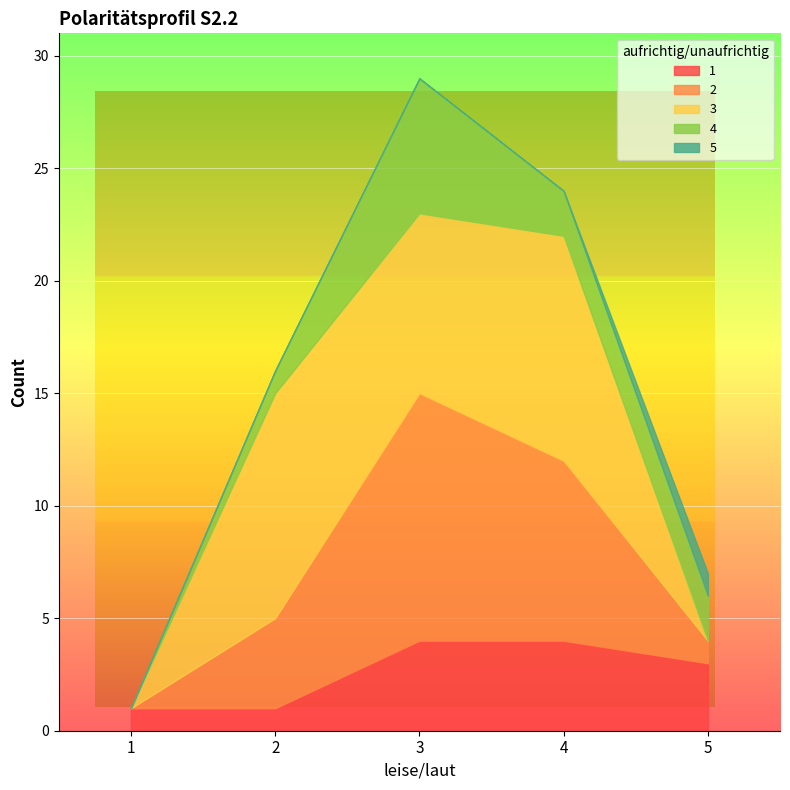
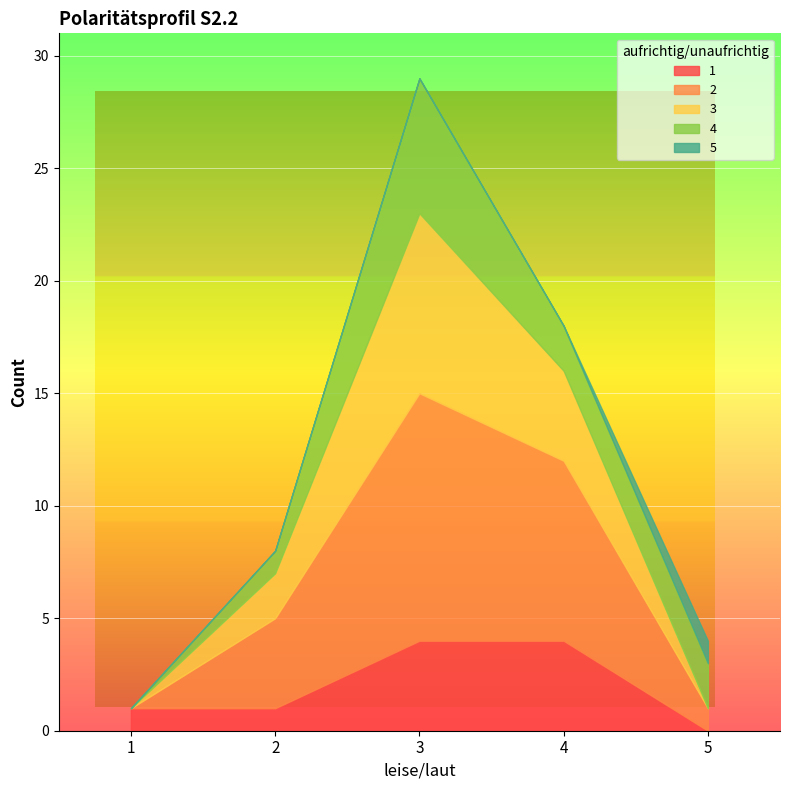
3, 2: 10 -> 2
3, 4: 10 -> 4
1, 5: 3 -> 0
